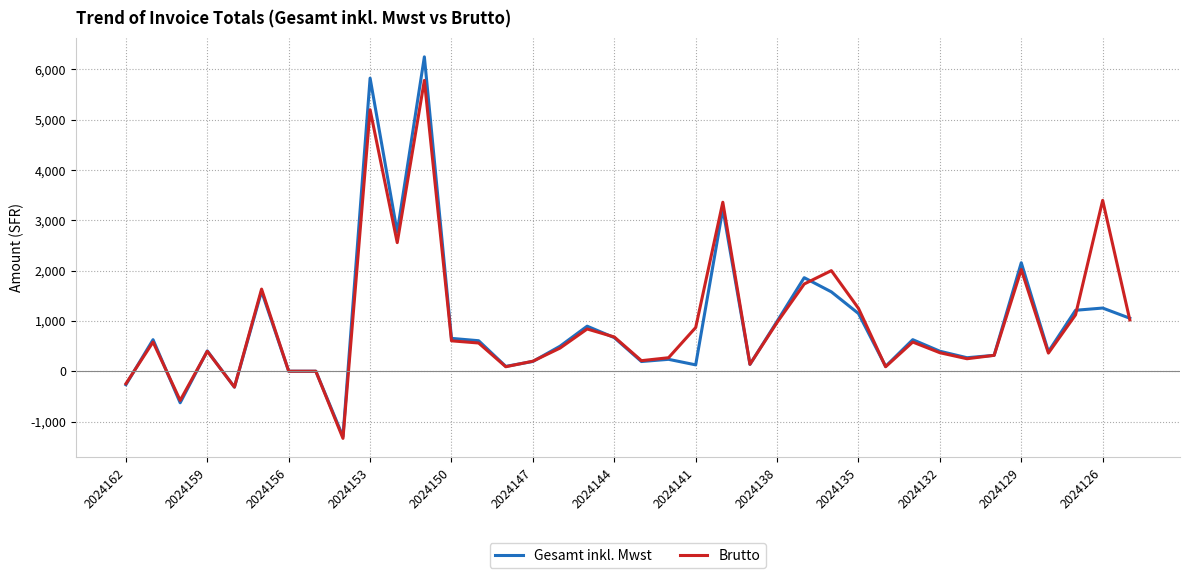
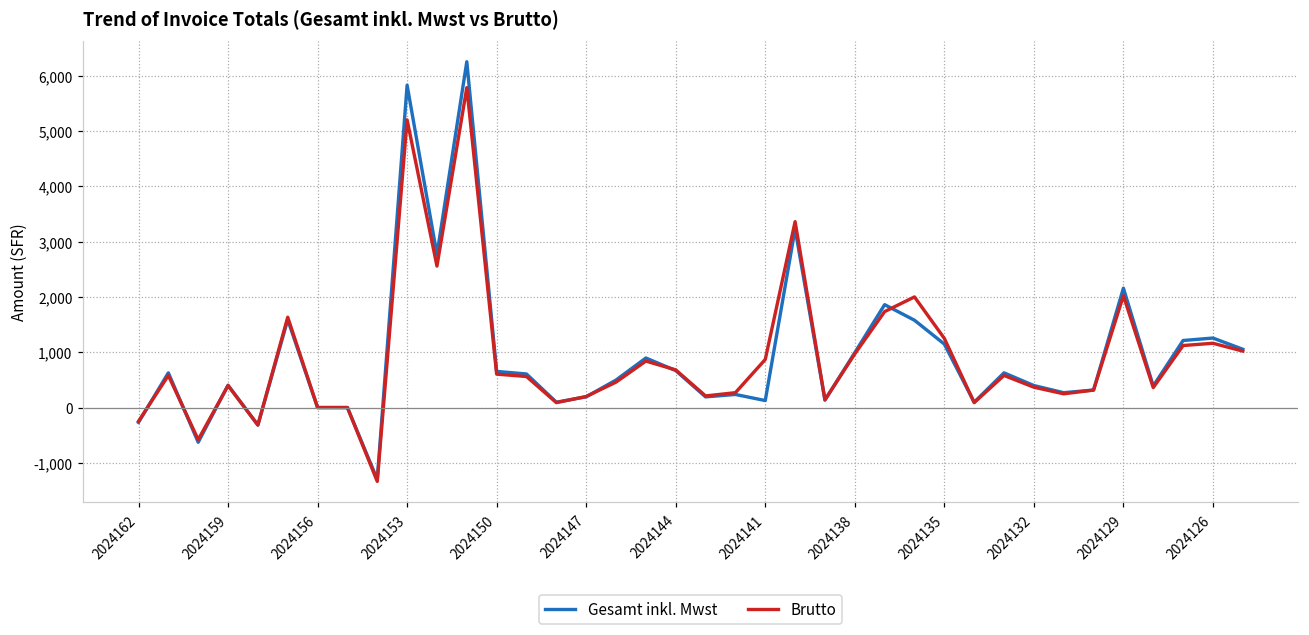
Brutto, 2024126: 3,400 -> 1,200
